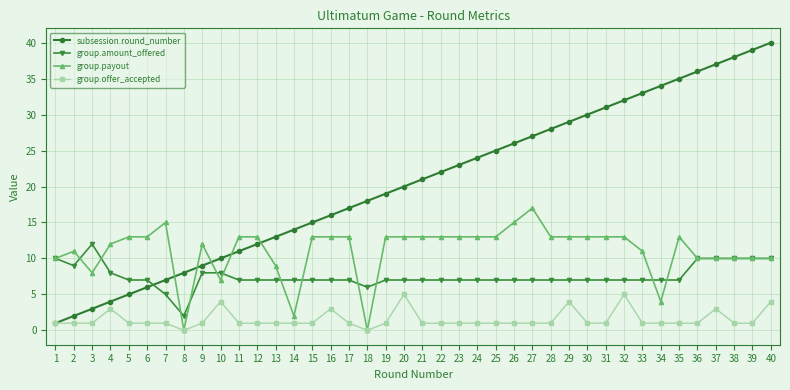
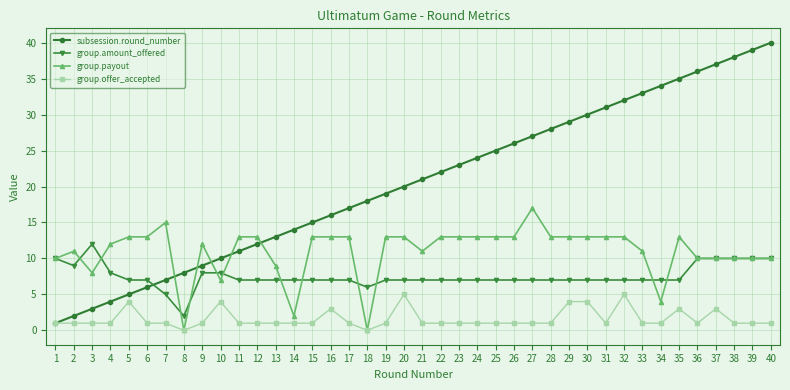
group.offer_accepted, 4: 3 -> 1
group.offer_accepted, 5: 1 -> 4
group.payout, 21: 13 -> 11
group.payout, 26: 15 -> 13
group.offer_accepted, 30: 1 -> 4
group.offer_accepted, 35: 1 -> 3
group.offer_accepted, 40: 4 -> 1
